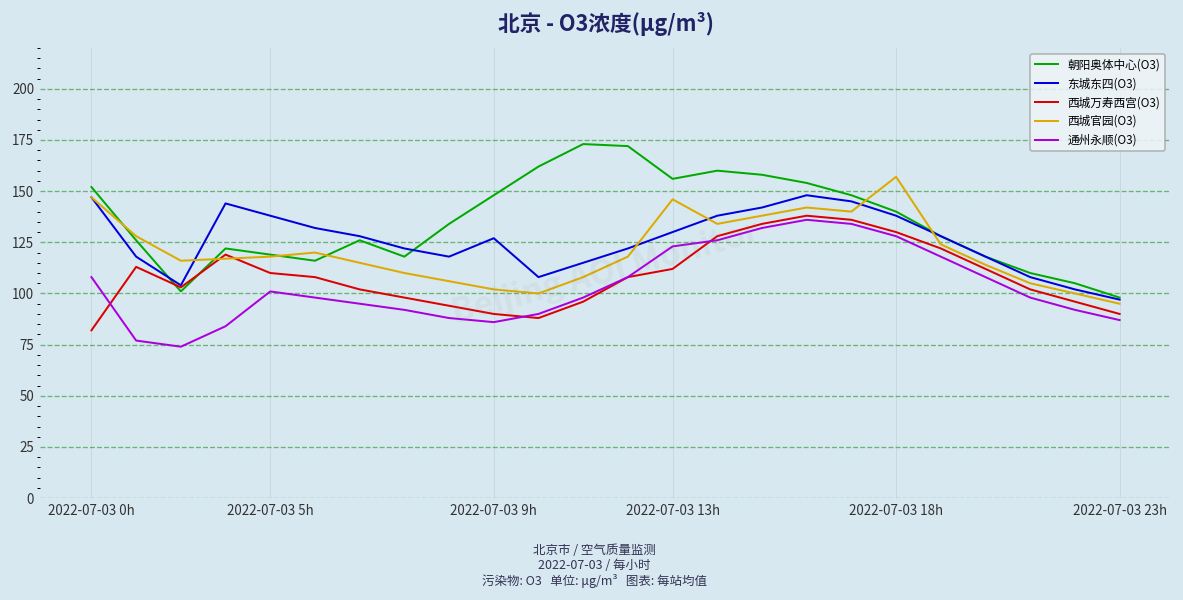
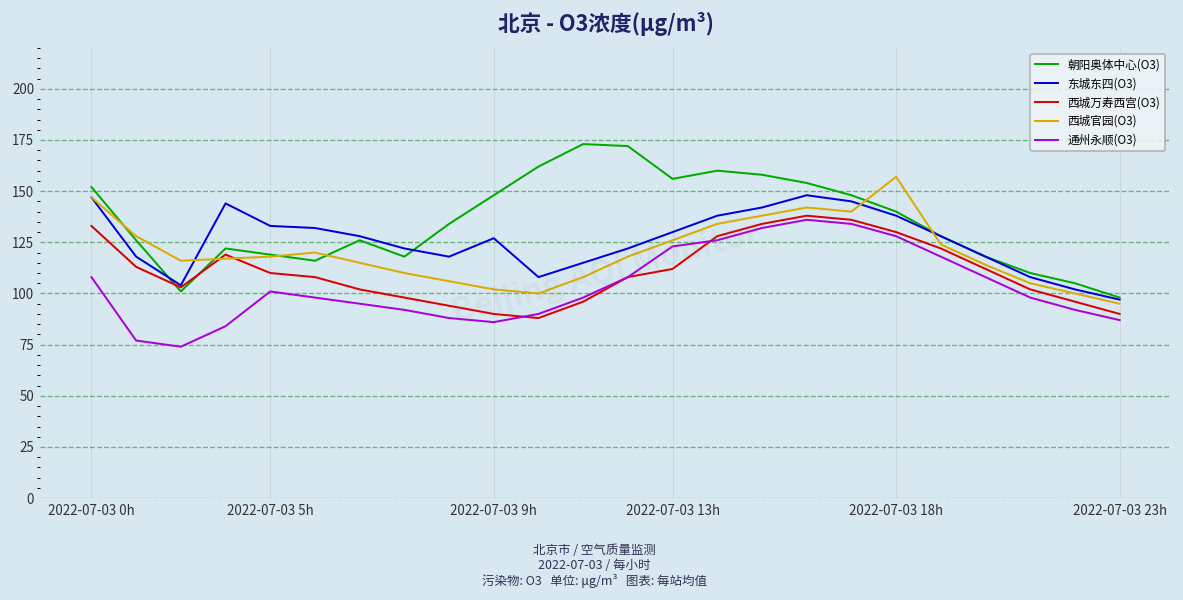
西城万寿西宫(O3), 2022-07-03 0h: 82 -> 133
东城东四(O3), 2022-07-03 5h: 138 -> 133
西城官园(O3), 2022-07-03 13h: 146 -> 126
